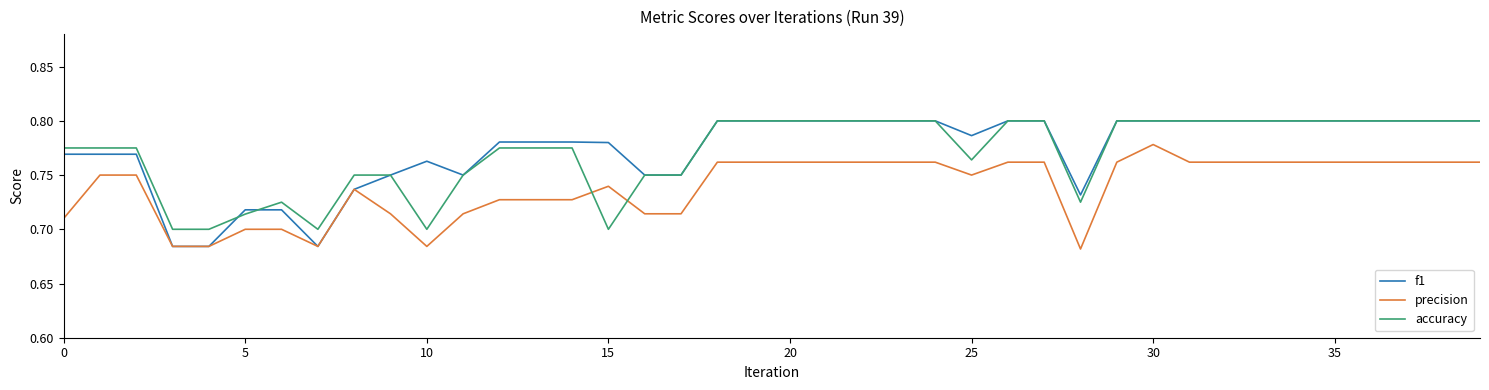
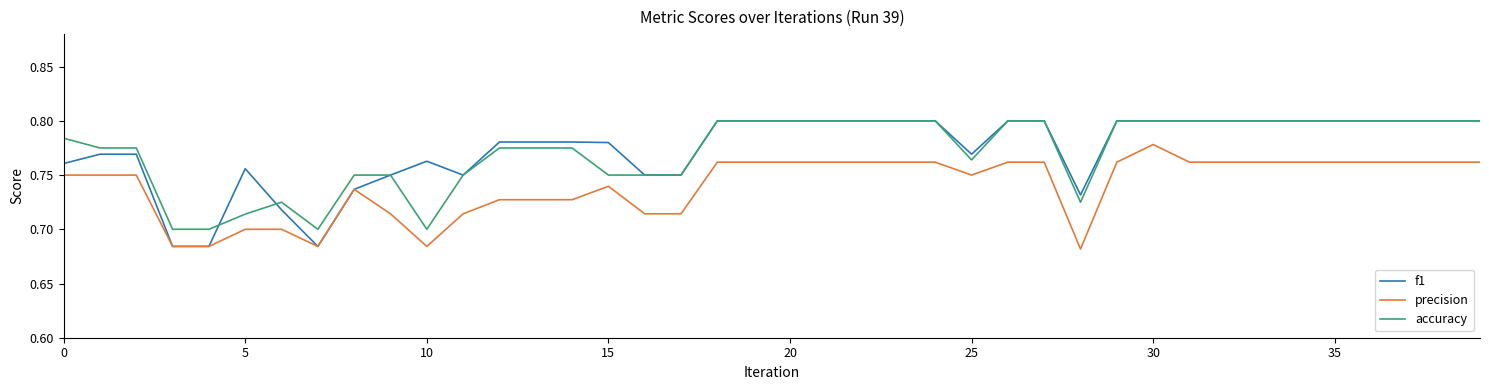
f1, 0: 0.769 -> 0.761
precision, 0: 0.71 -> 0.75
accuracy, 0: 0.775 -> 0.784
f1, 5: 0.718 -> 0.756
accuracy, 15: 0.70 -> 0.75
f1, 25: 0.786 -> 0.769
